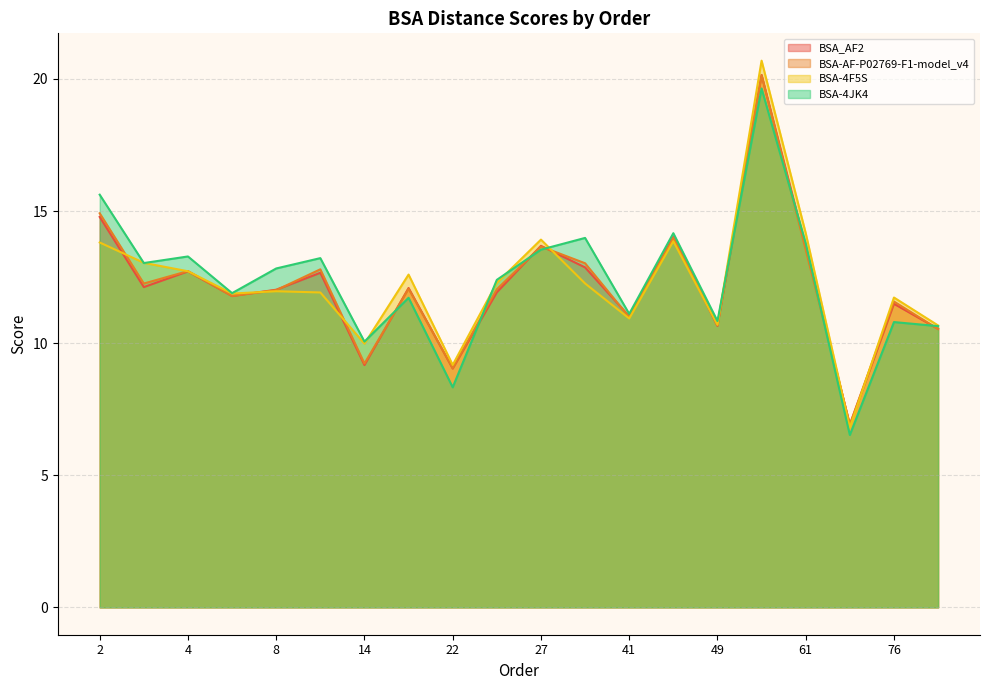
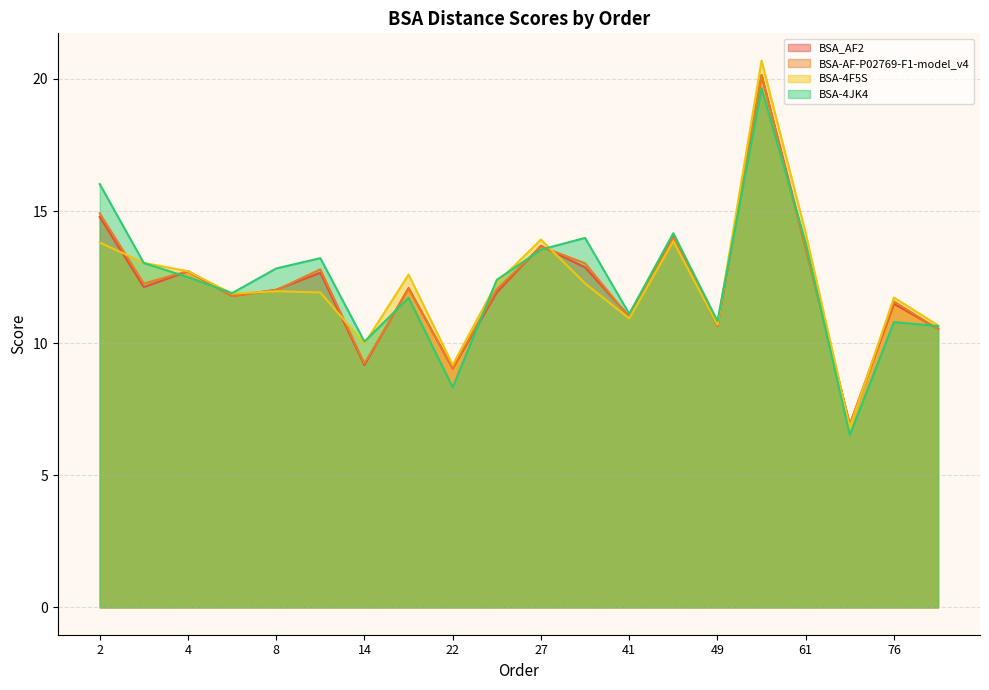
BSA-4JK4, 2: 15.6 -> 16.0
BSA-4JK4, 4: 13.3 -> 12.5
